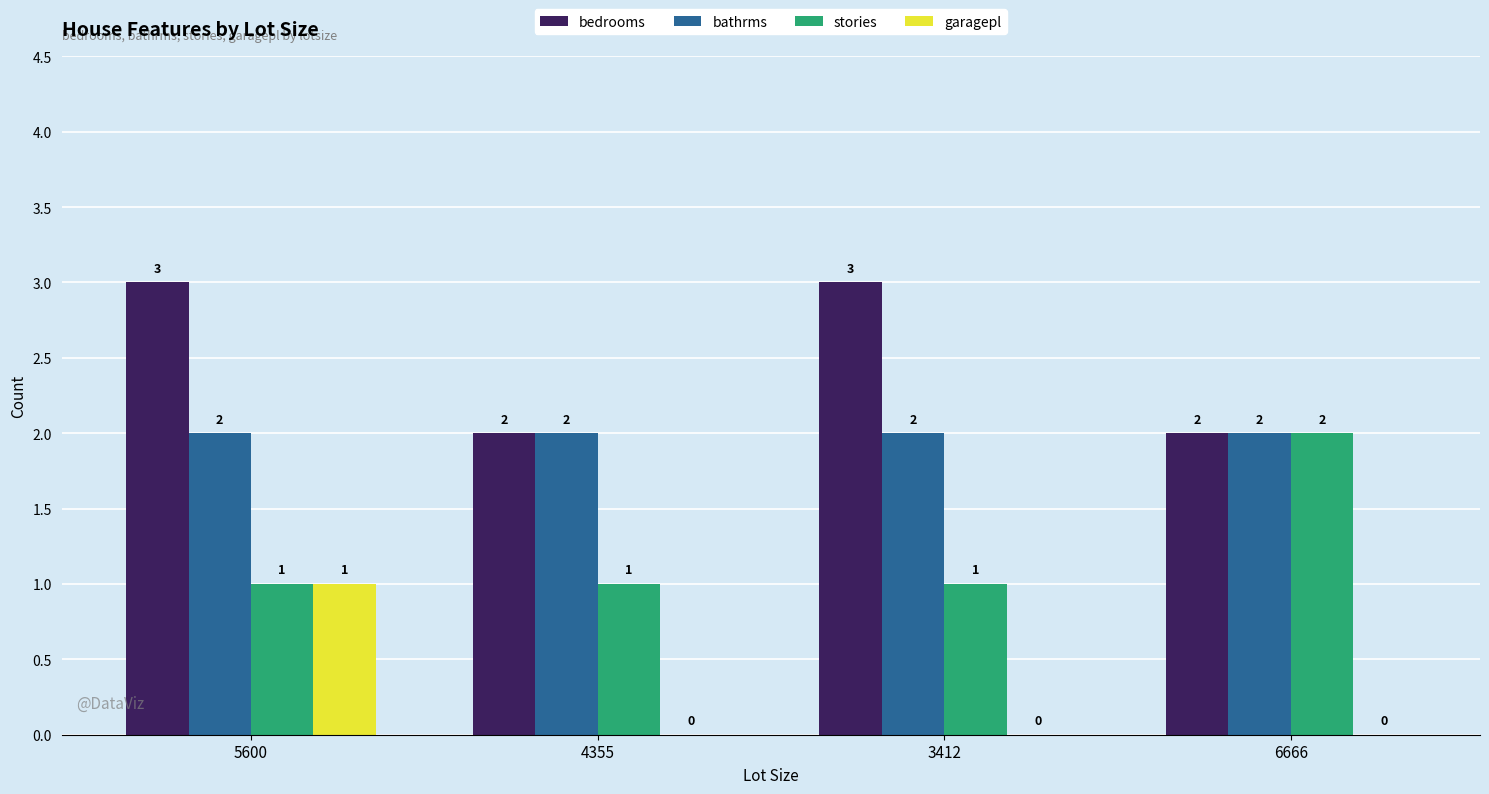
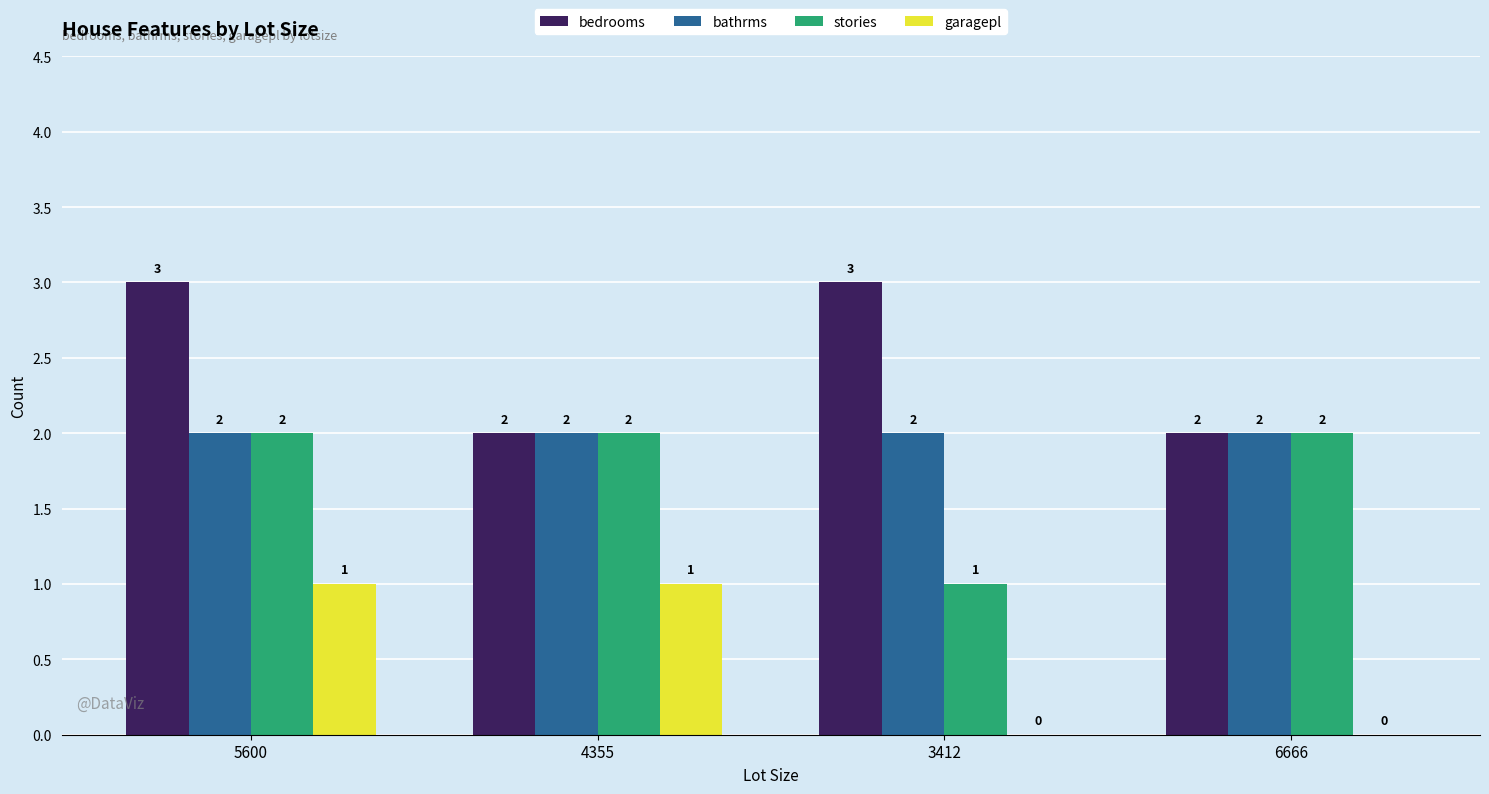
stories, 5600: 1 -> 2
stories, 4355: 1 -> 2
garagepl, 4355: 0 -> 1
